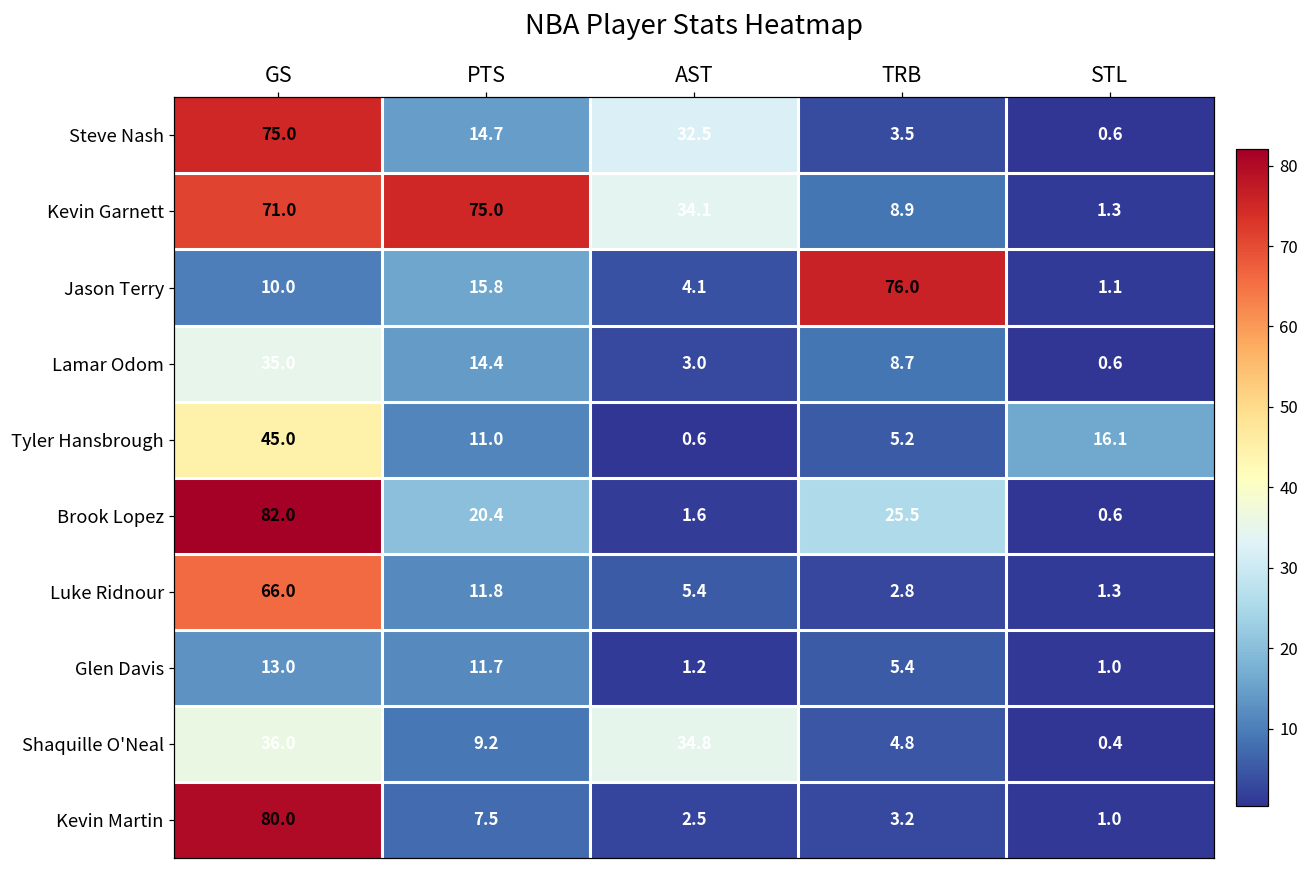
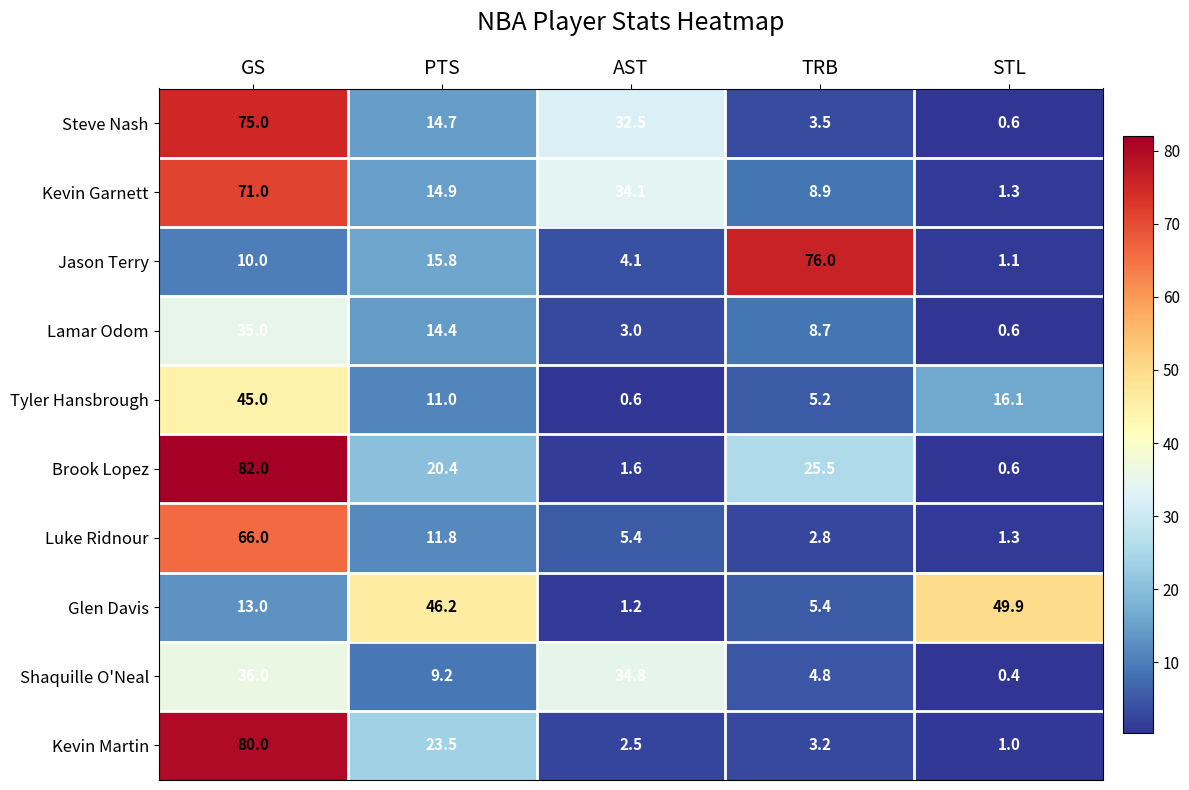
Kevin Garnett, PTS: 75.0 -> 14.9
Glen Davis, PTS: 11.7 -> 46.2
Glen Davis, STL: 1.0 -> 49.9
Kevin Martin, PTS: 7.5 -> 23.5
